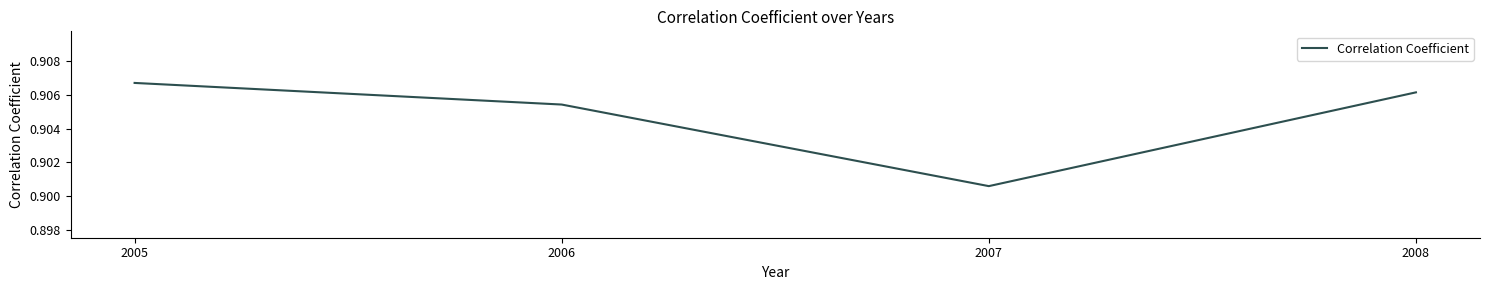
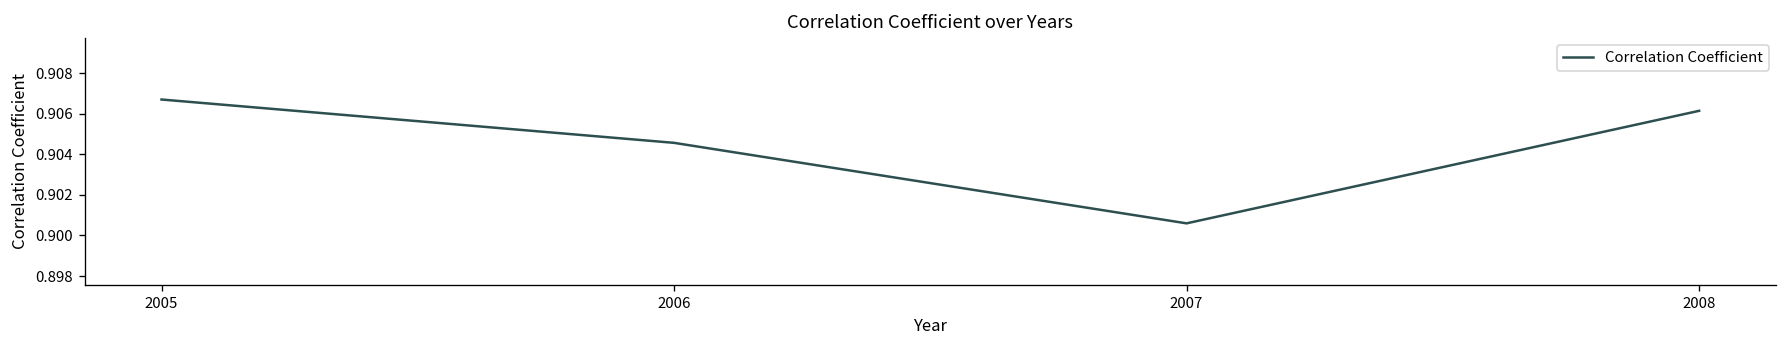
2006: 0.9054 -> 0.9046
